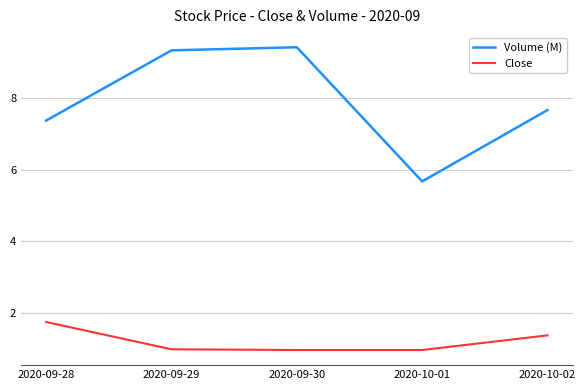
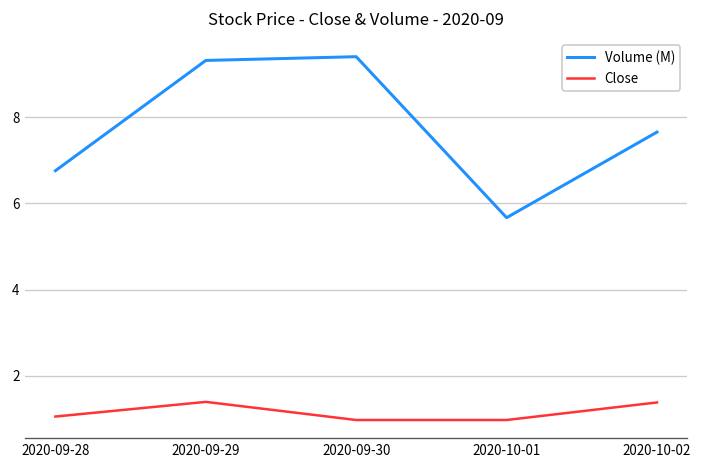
Volume (M), 2020-09-28: 7.4 -> 6.8
Close, 2020-09-28: 1.8 -> 1.1
Close, 2020-09-29: 1.0 -> 1.4
